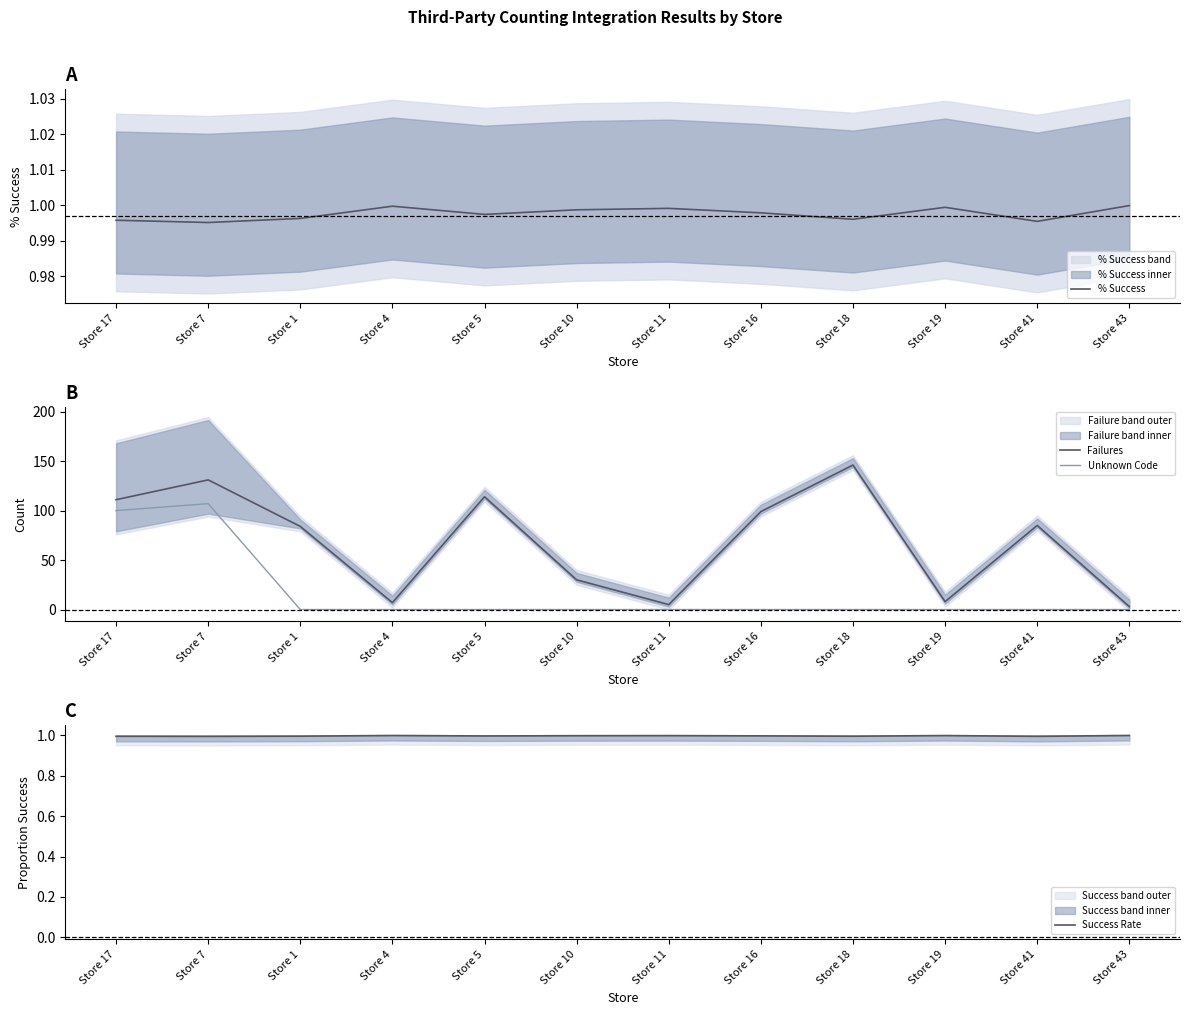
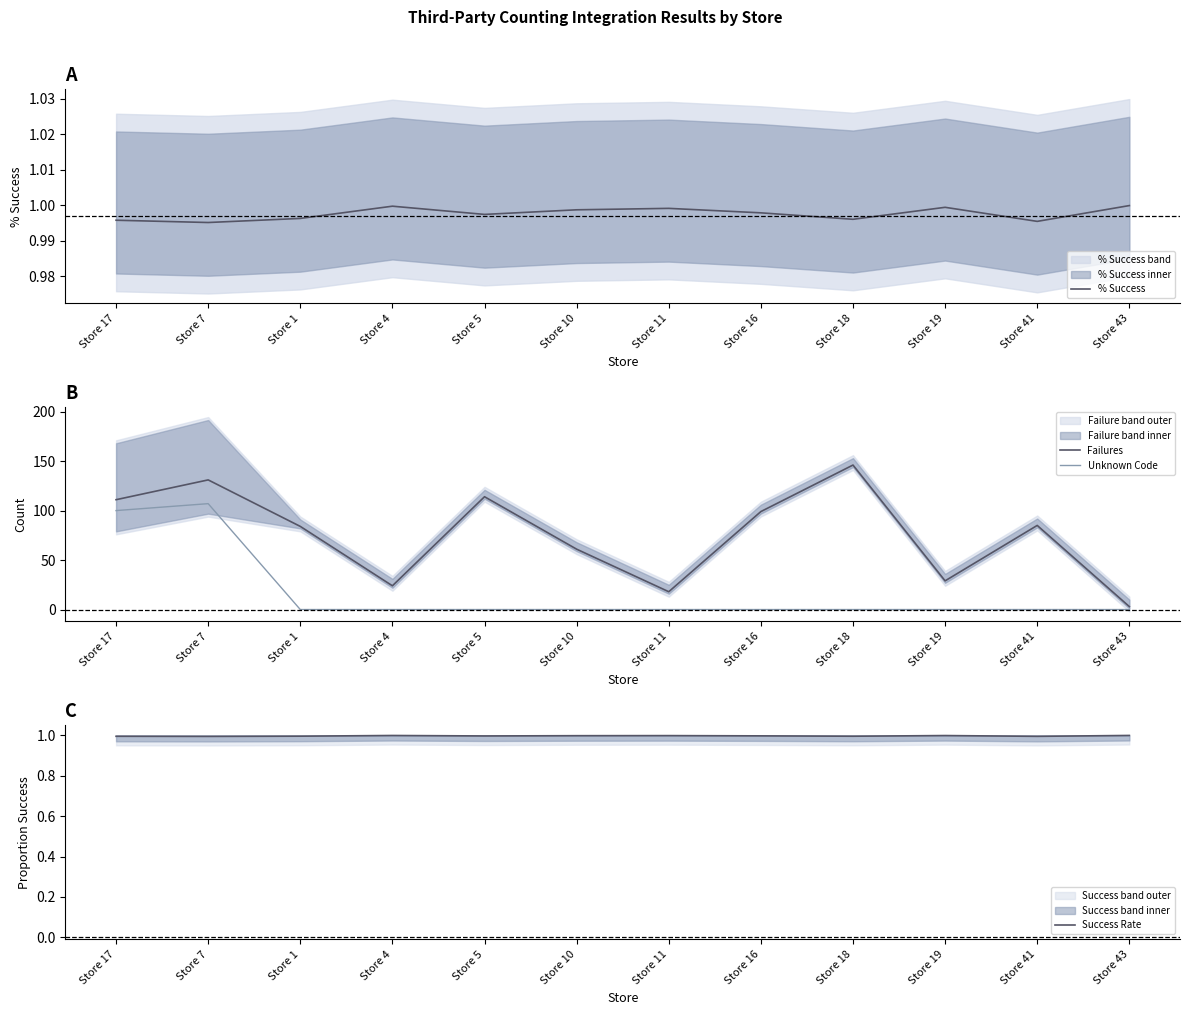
B, Failures, Store 4: 10 -> 20
B, Failures, Store 10: 30 -> 60
B, Failures, Store 11: 10 -> 20
B, Failures, Store 19: 10 -> 30
